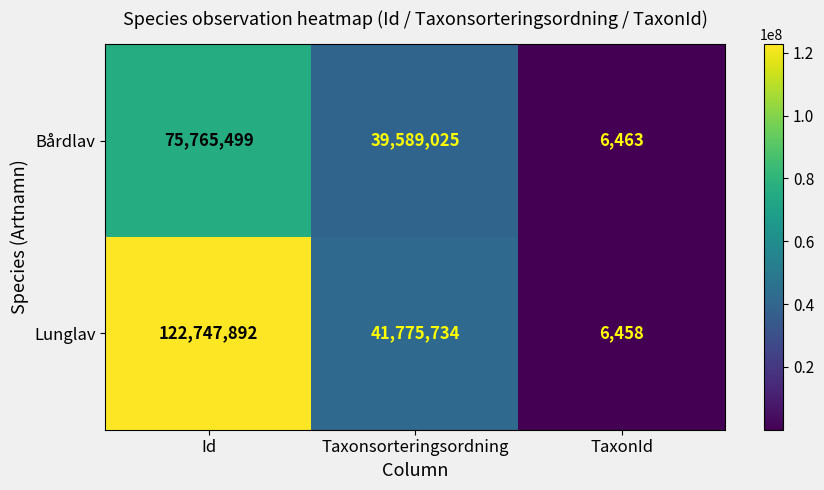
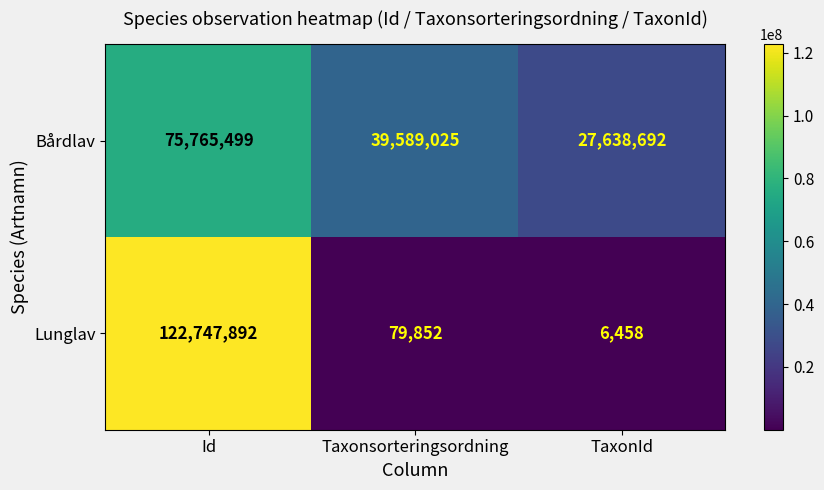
Bårdlav, TaxonId: 6,463 -> 27,638,692
Lunglav, Taxonsorteringsordning: 41,775,734 -> 79,852
